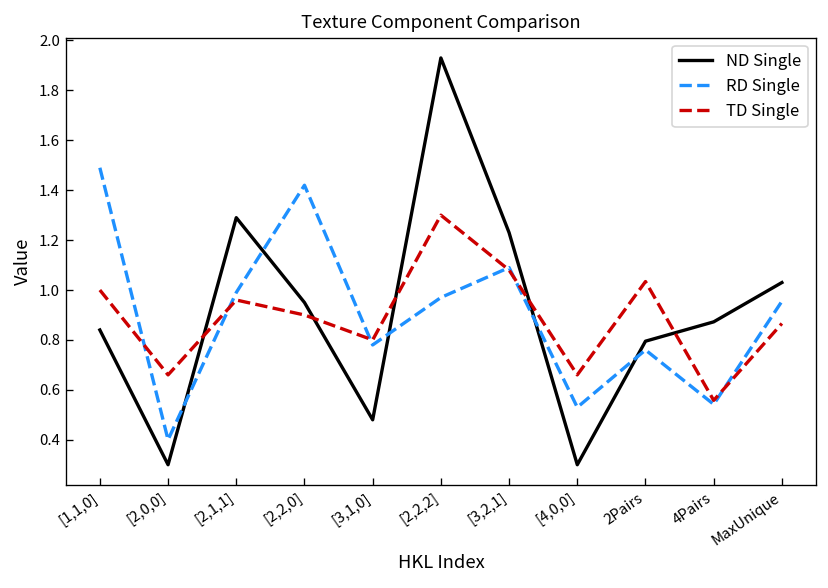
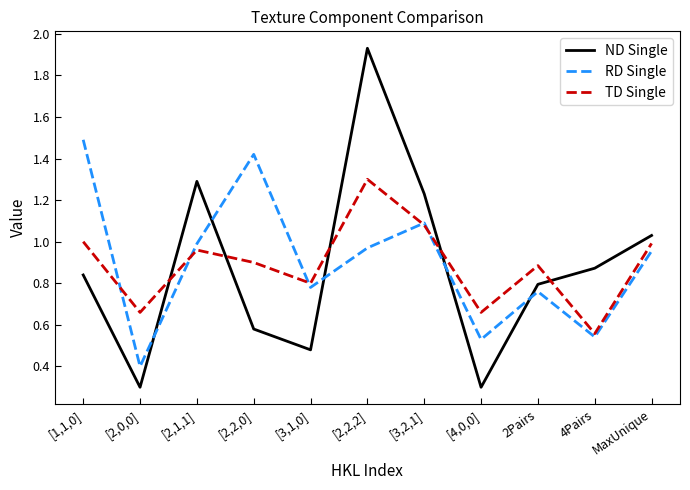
ND Single, [2,2,0]: 0.95 -> 0.58
TD Single, 2Pairs: 1.03 -> 0.89
TD Single, MaxUnique: 0.87 -> 0.99
